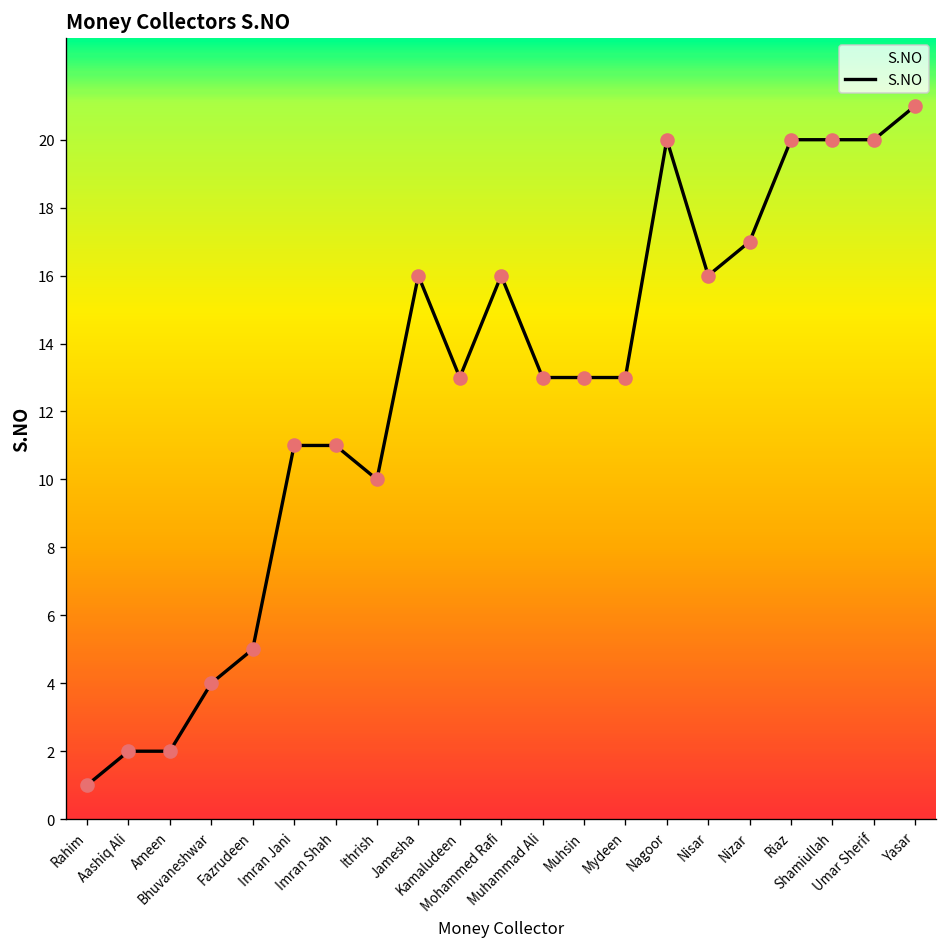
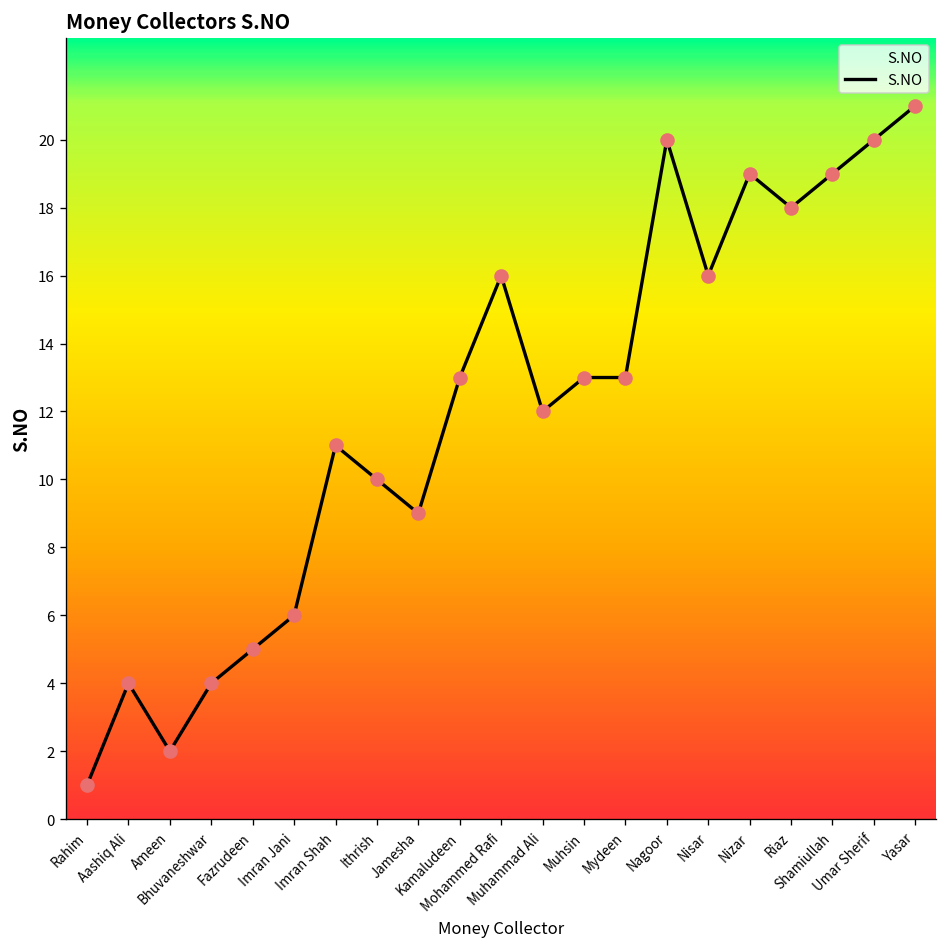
Aashiq Ali: 2 -> 4
Imran Jani: 11 -> 6
Jamesha: 16 -> 9
Muhammad Ali: 13 -> 12
Nizar: 17 -> 19
Riaz: 20 -> 18
Shamiullah: 20 -> 19
